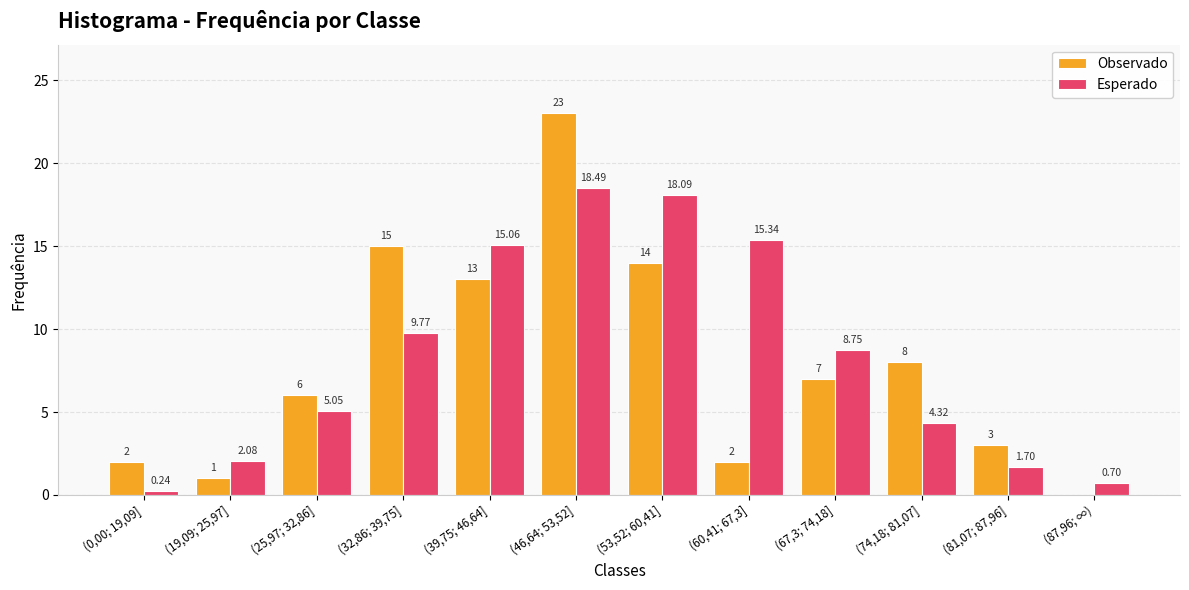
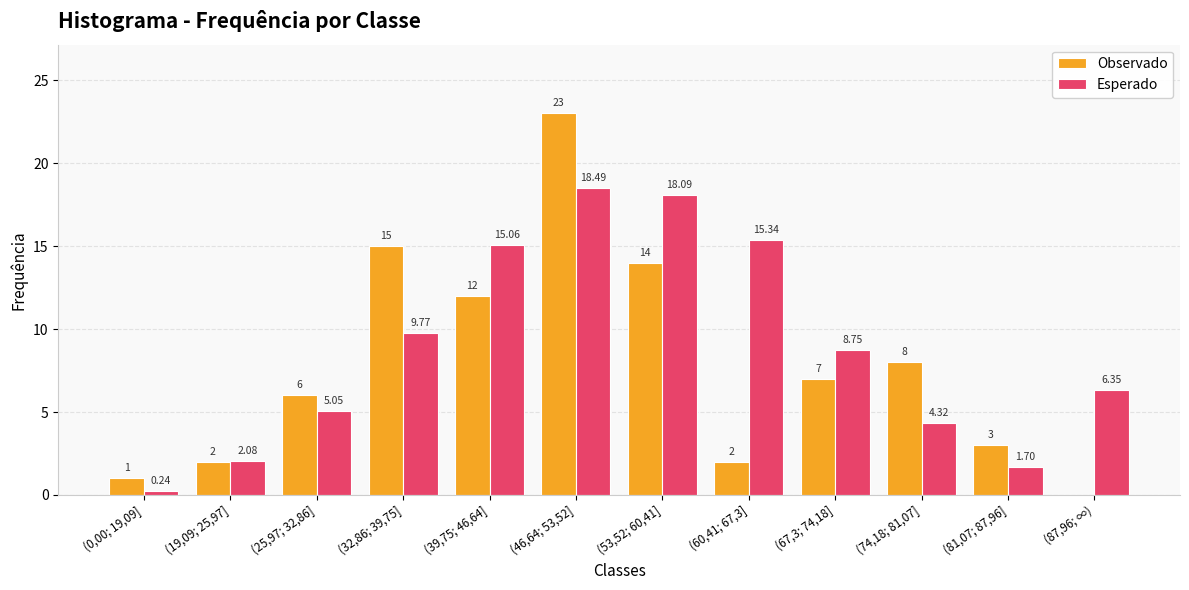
Observado, (0,00; 19,09]: 2 -> 1
Observado, (19,09; 25,97]: 1 -> 2
Observado, (39,75; 46,64]: 13 -> 12
Esperado, (87,96; ∞): 0.70 -> 6.35
